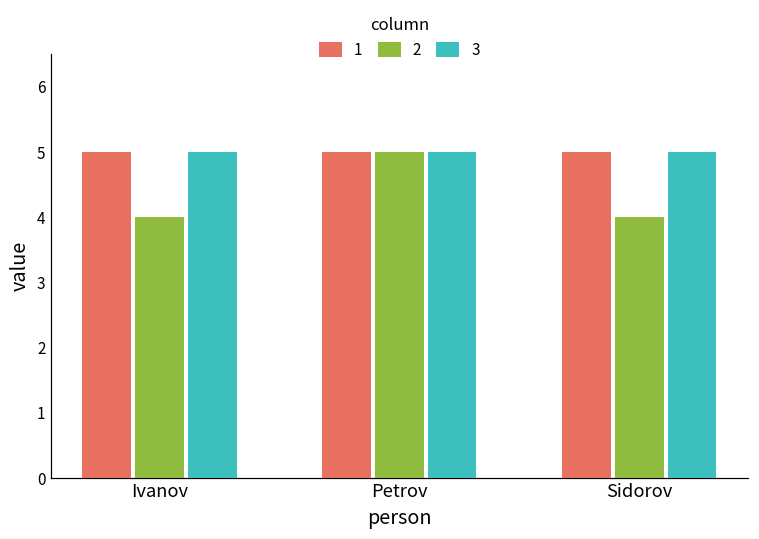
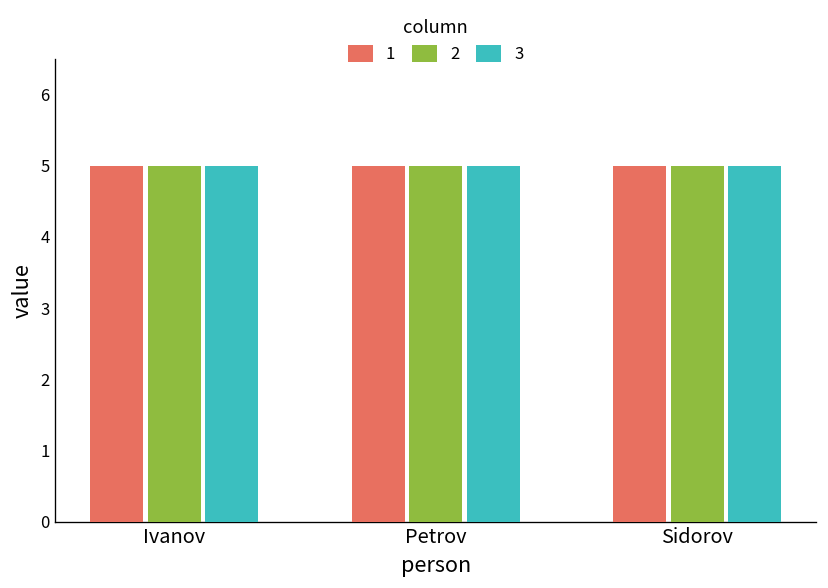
2, Ivanov: 4 -> 5
2, Sidorov: 4 -> 5
